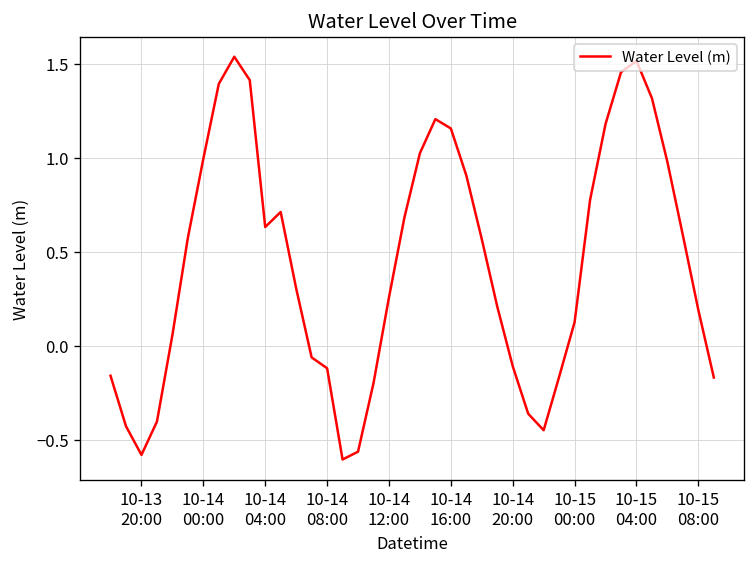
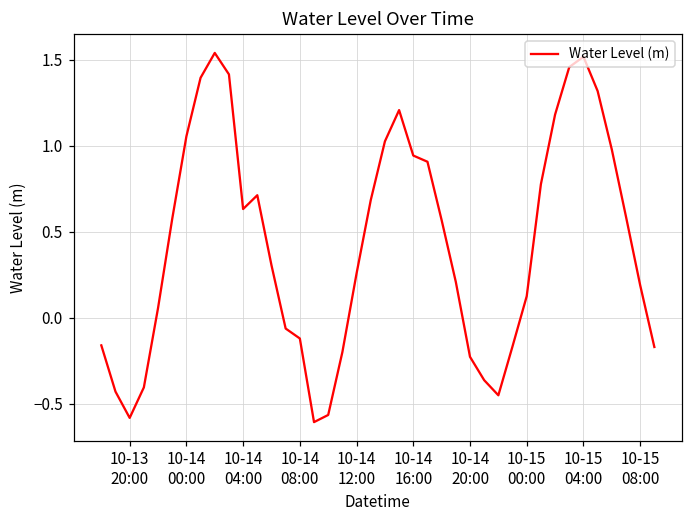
10-14 00:00: 1.00 -> 1.05
10-14 16:00: 1.16 -> 0.94
10-14 20:00: -0.11 -> -0.23
